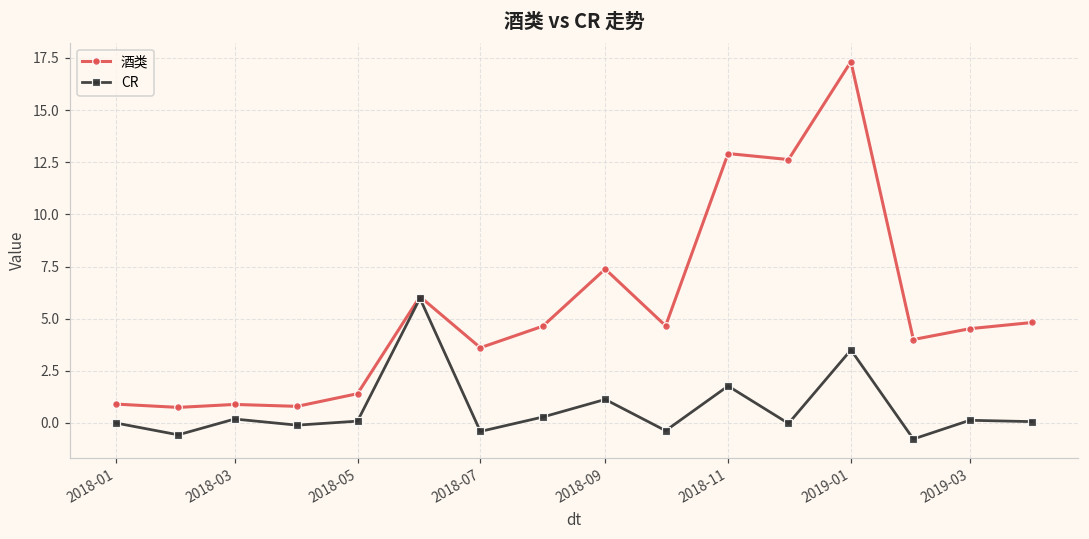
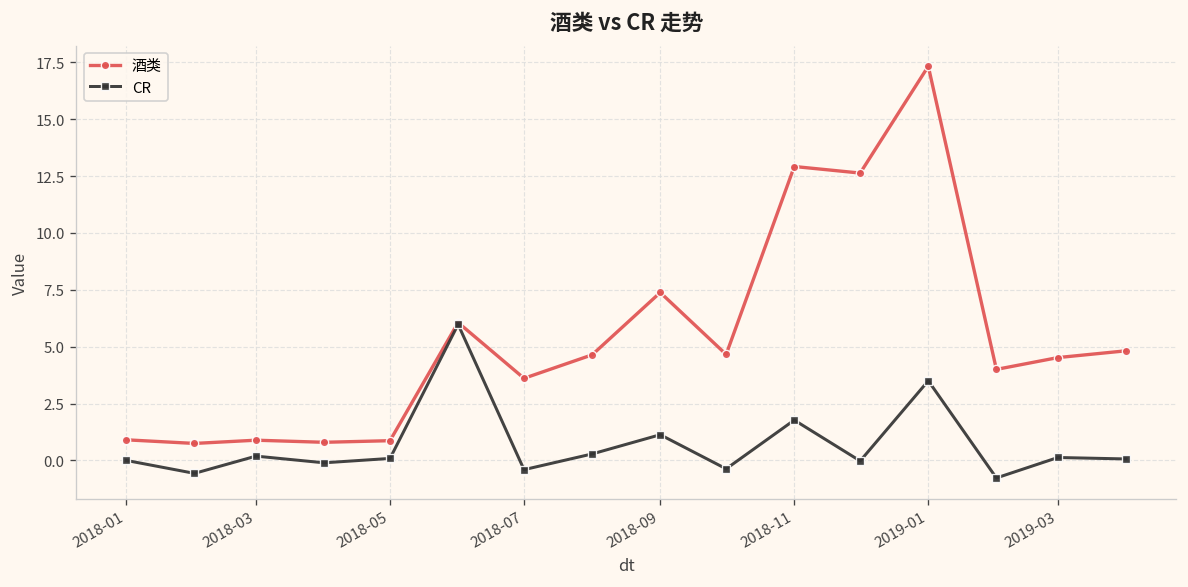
酒类, 2018-05: 1.4 -> 0.9
